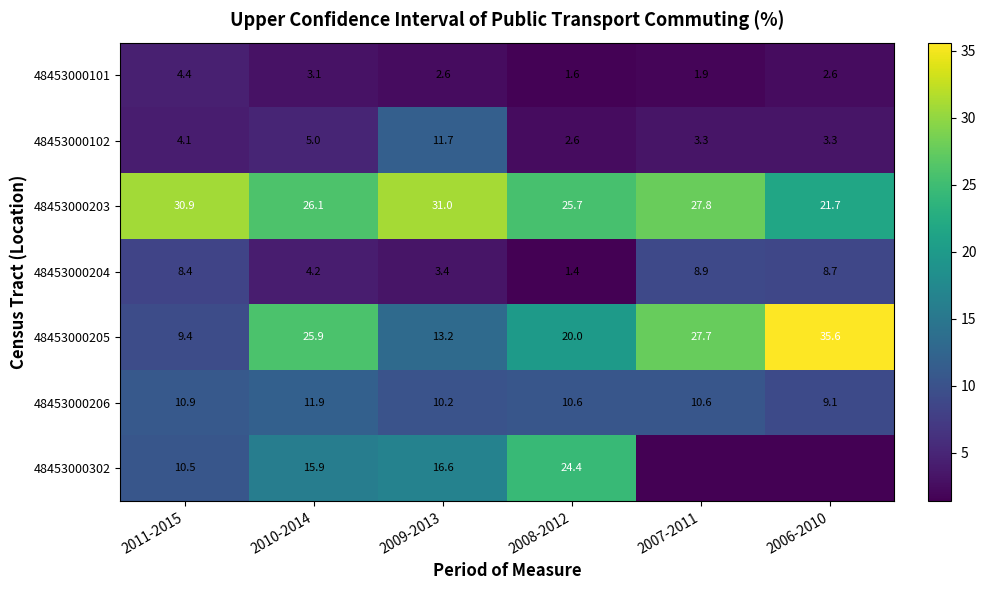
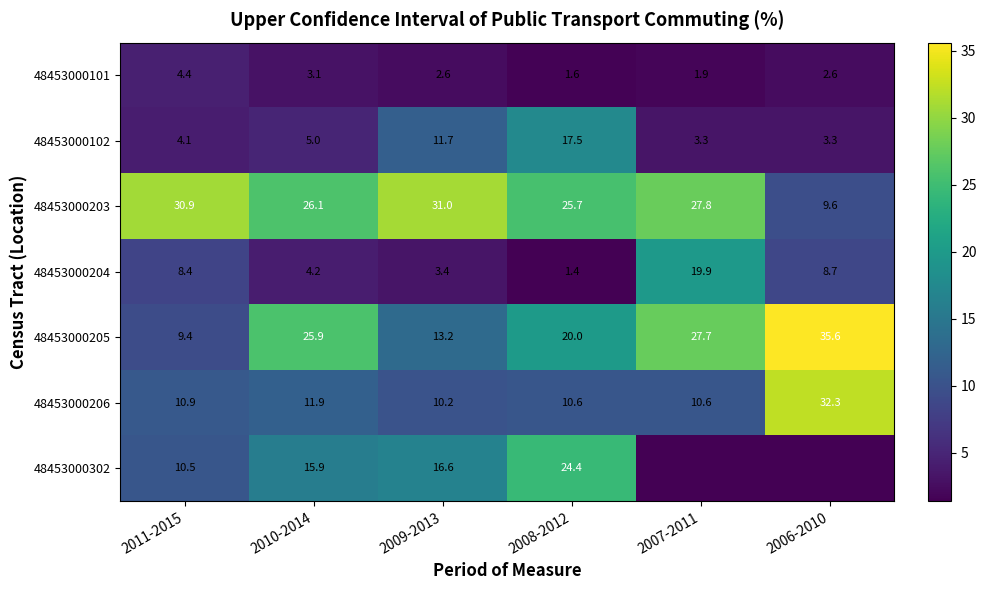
48453000102, 2008-2012: 2.6 -> 17.5
48453000203, 2006-2010: 21.7 -> 9.6
48453000204, 2007-2011: 8.9 -> 19.9
48453000206, 2006-2010: 9.1 -> 32.3
